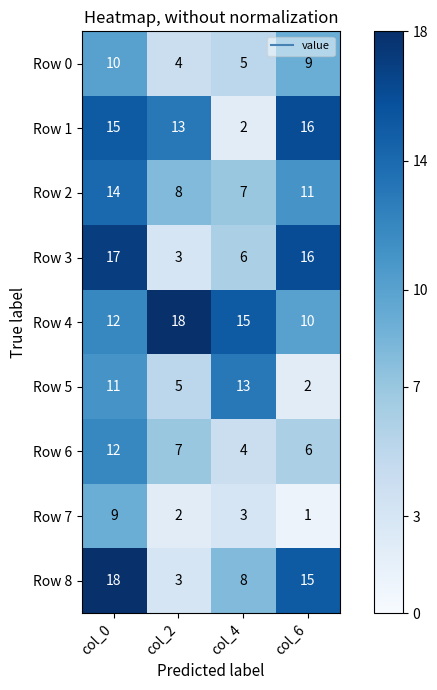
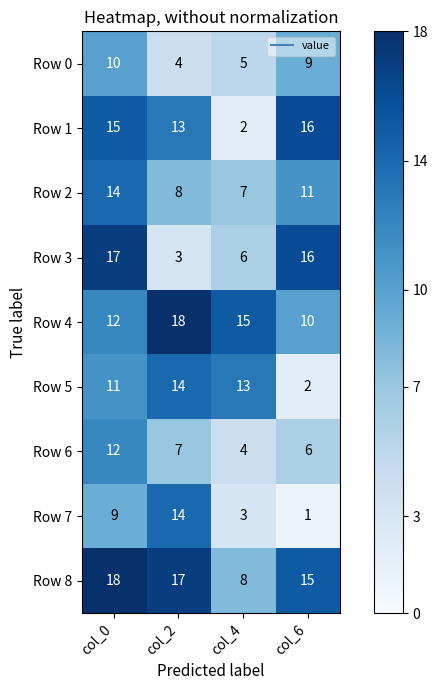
Row 5, col_2: 5 -> 14
Row 7, col_2: 2 -> 14
Row 8, col_2: 3 -> 17
